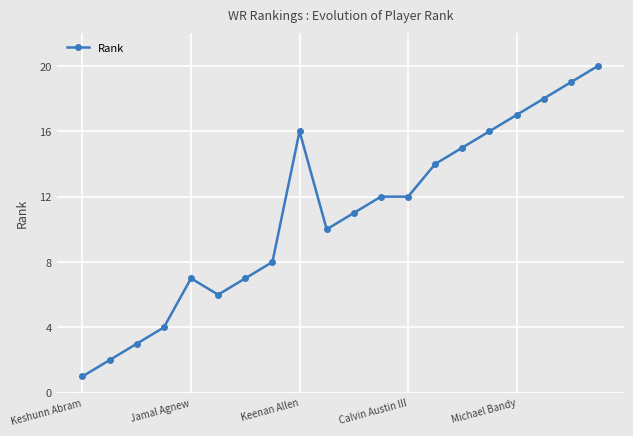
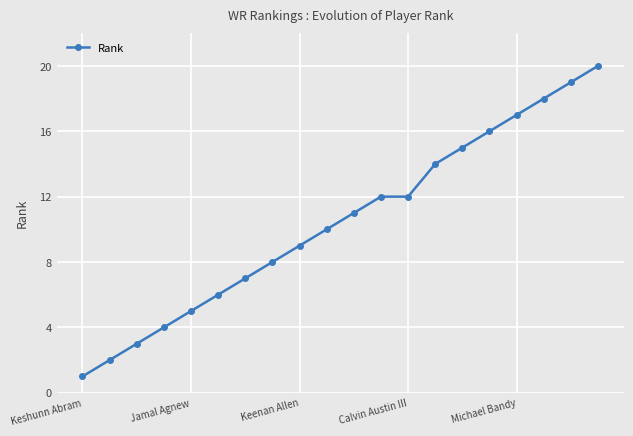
Jamal Agnew: 7 -> 5
Keenan Allen: 16 -> 9
